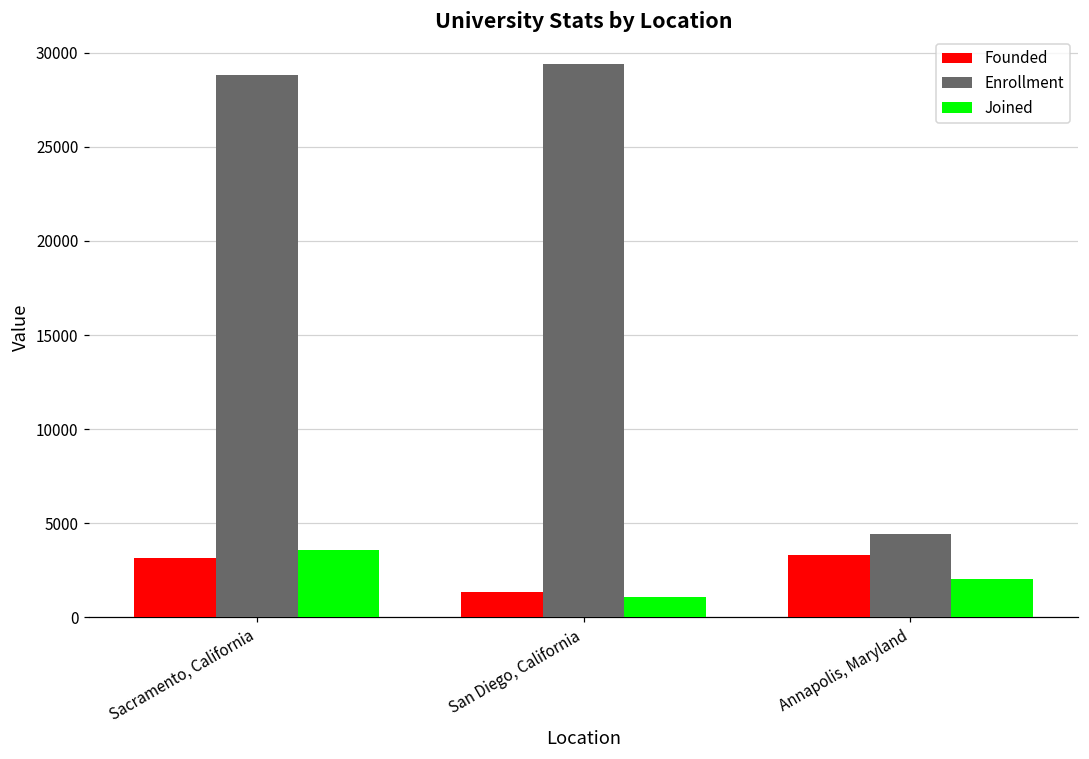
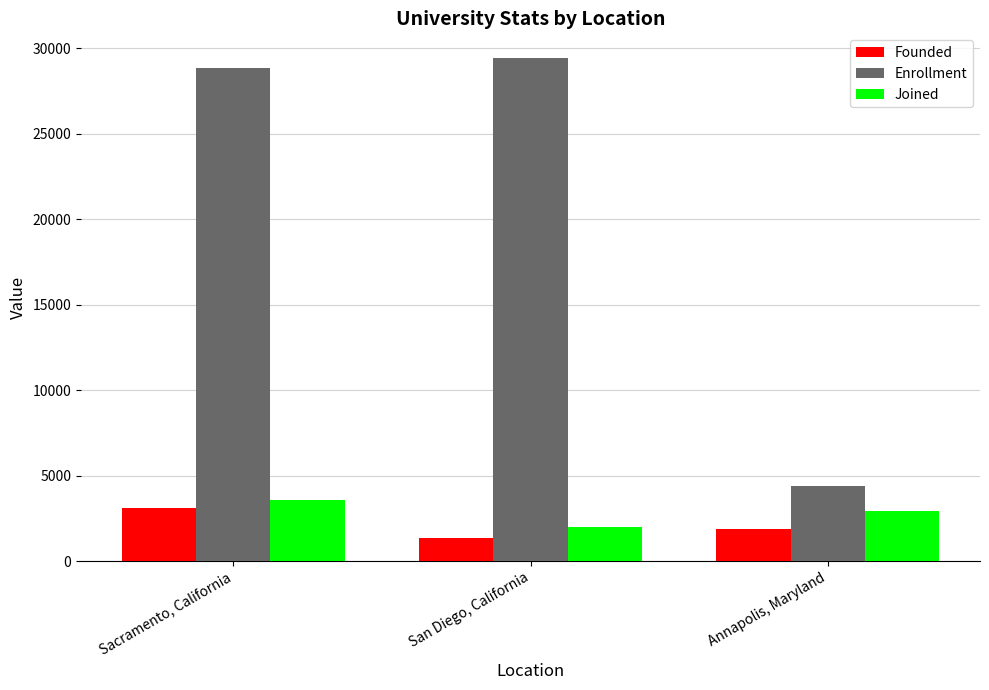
Joined, San Diego, California: 1100 -> 2000
Founded, Annapolis, Maryland: 3300 -> 1800
Joined, Annapolis, Maryland: 2000 -> 2900
